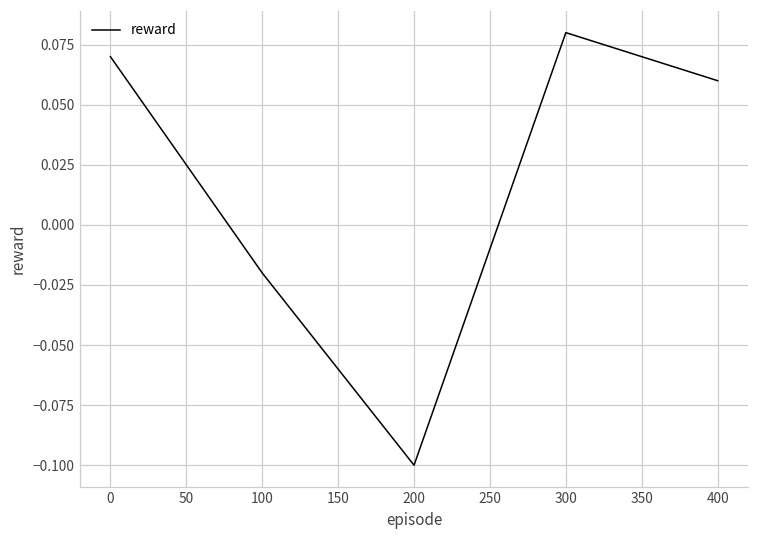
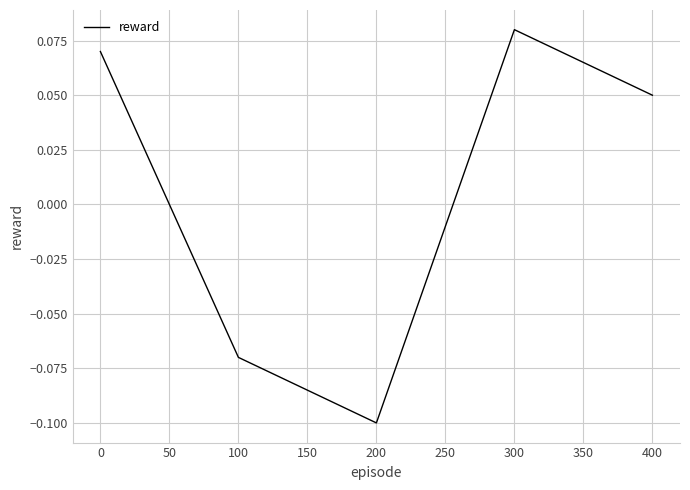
100: -0.02 -> -0.07
400: 0.06 -> 0.05
